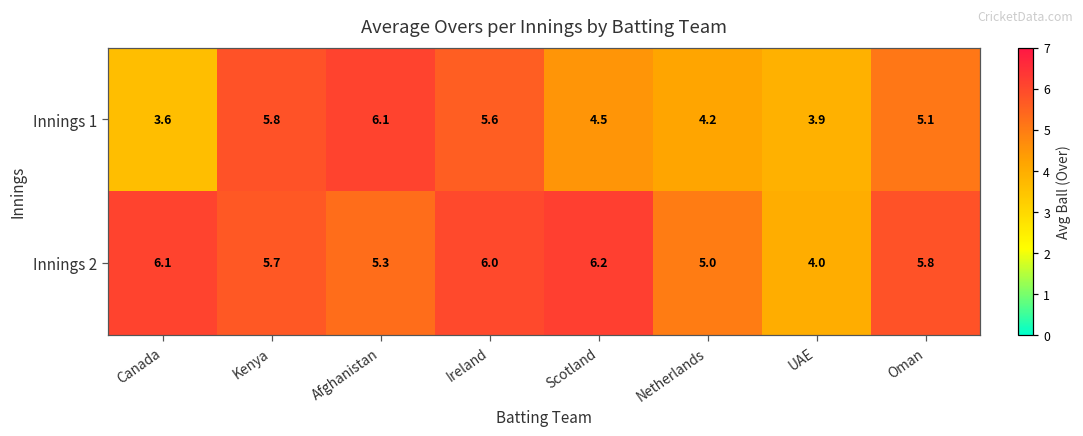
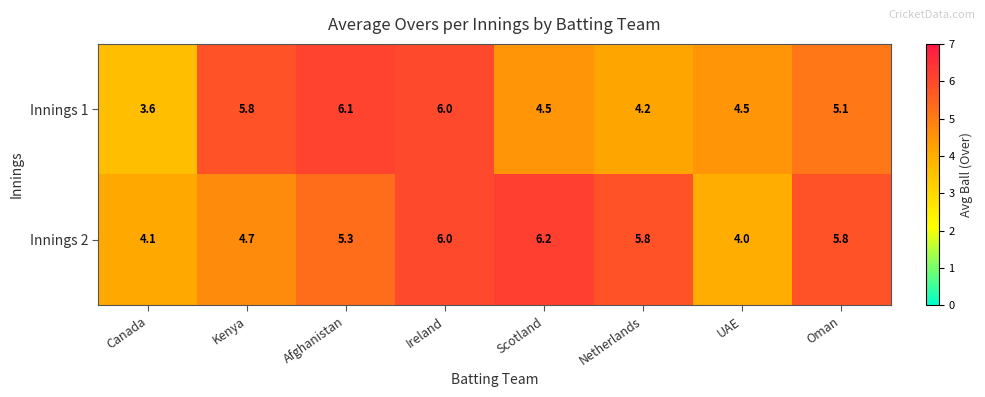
Innings 1, Ireland: 5.6 -> 6.0
Innings 1, UAE: 3.9 -> 4.5
Innings 2, Canada: 6.1 -> 4.1
Innings 2, Kenya: 5.7 -> 4.7
Innings 2, Netherlands: 5.0 -> 5.8
